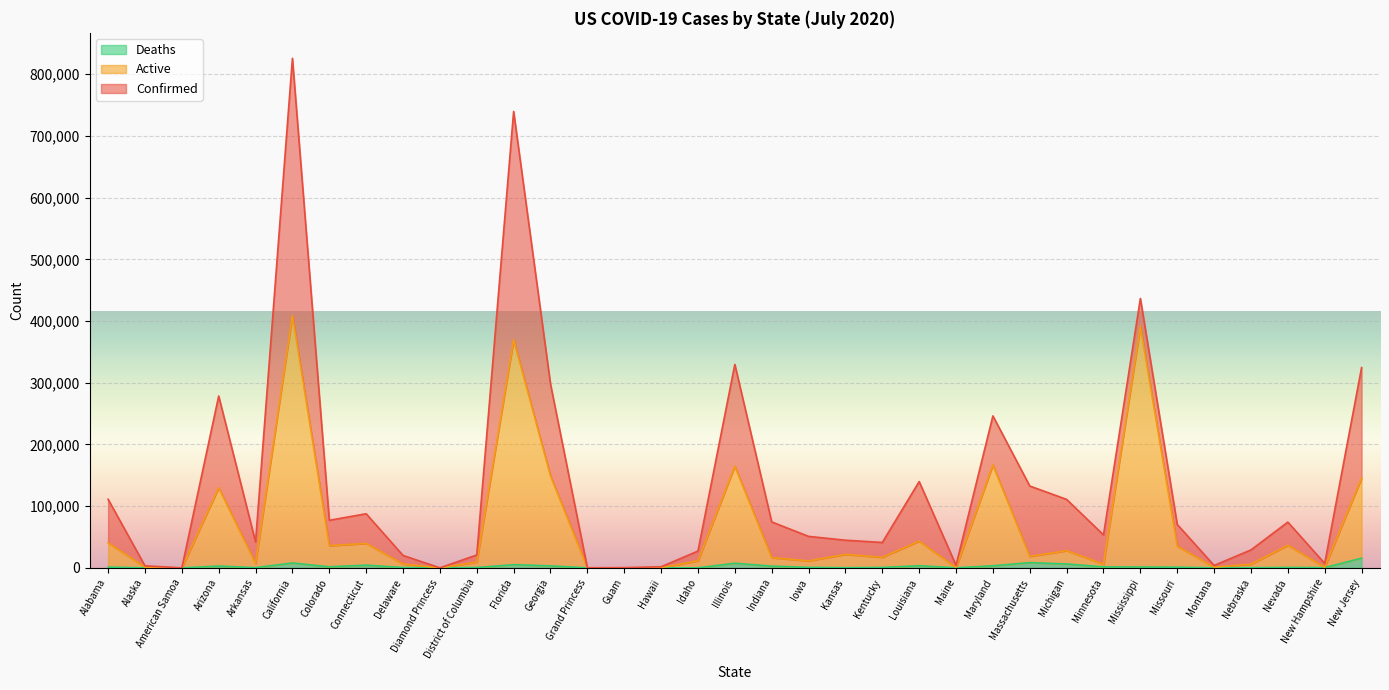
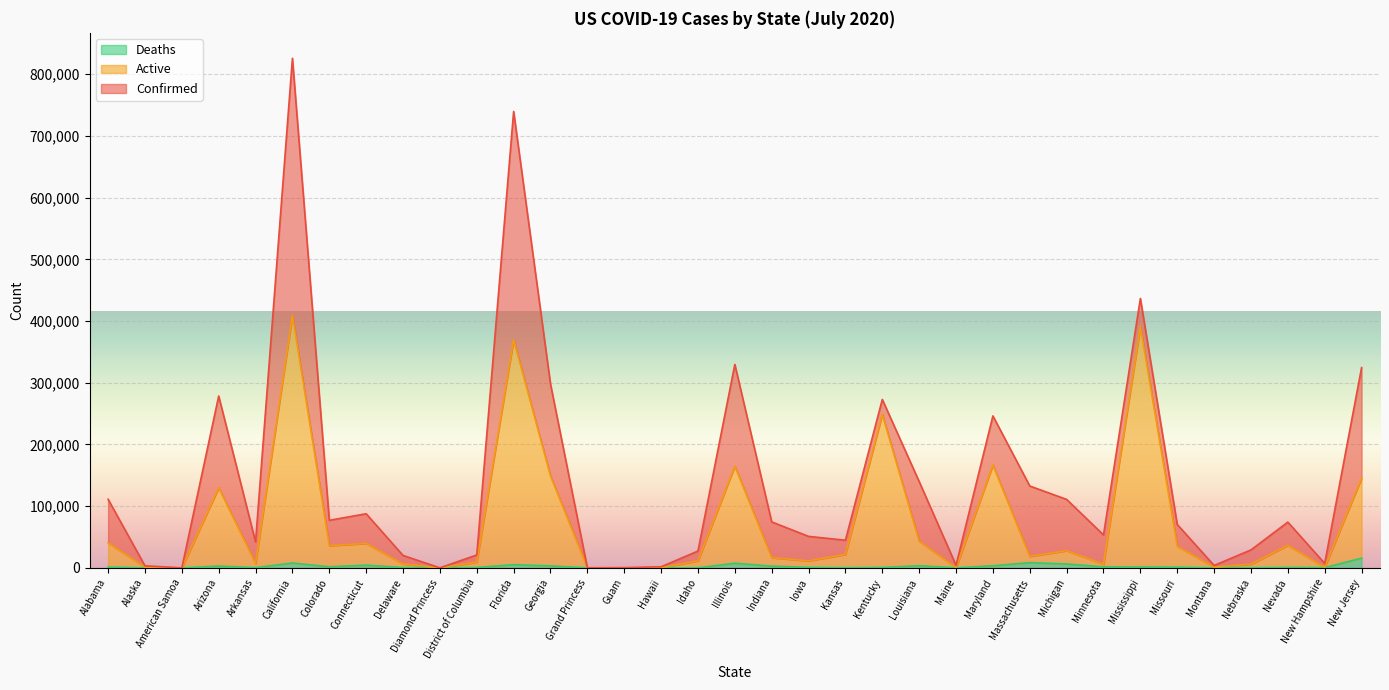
Active, Kentucky: 20,000 -> 250,000
